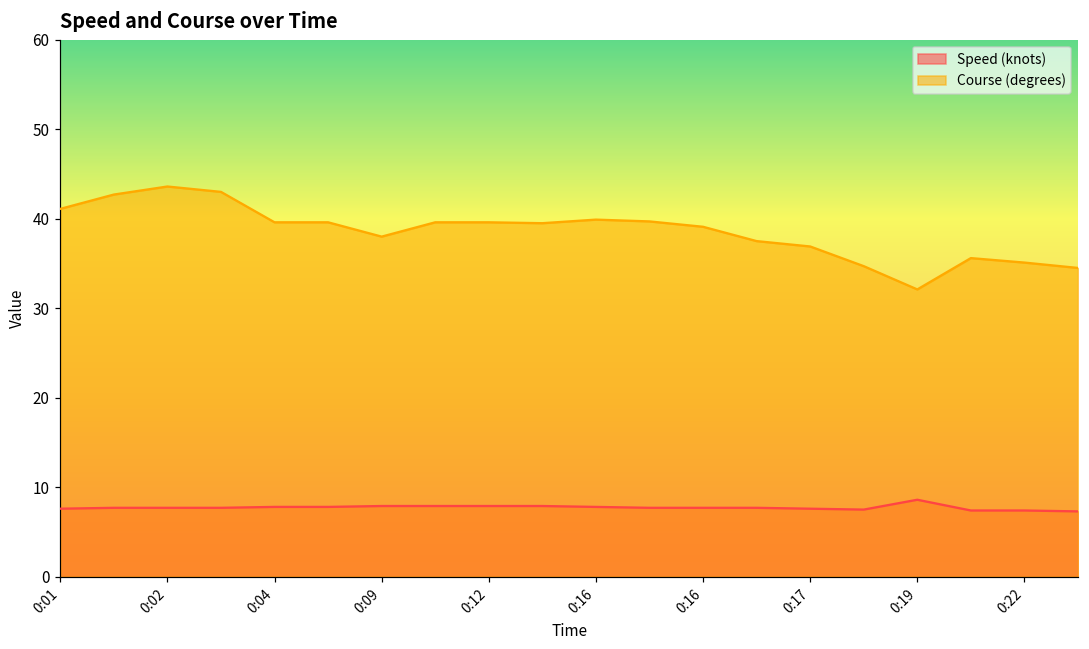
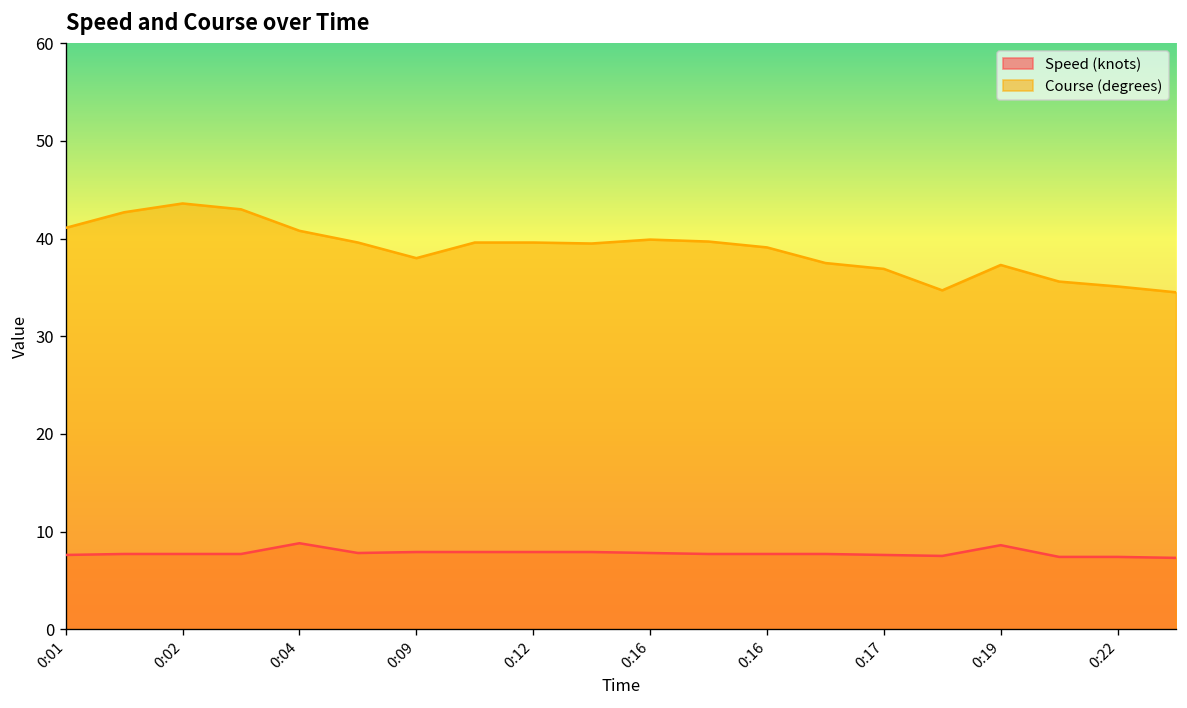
Speed (knots), 0:04: 8 -> 9
Course (degrees), 0:04: 40 -> 41
Course (degrees), 0:19: 32 -> 37
